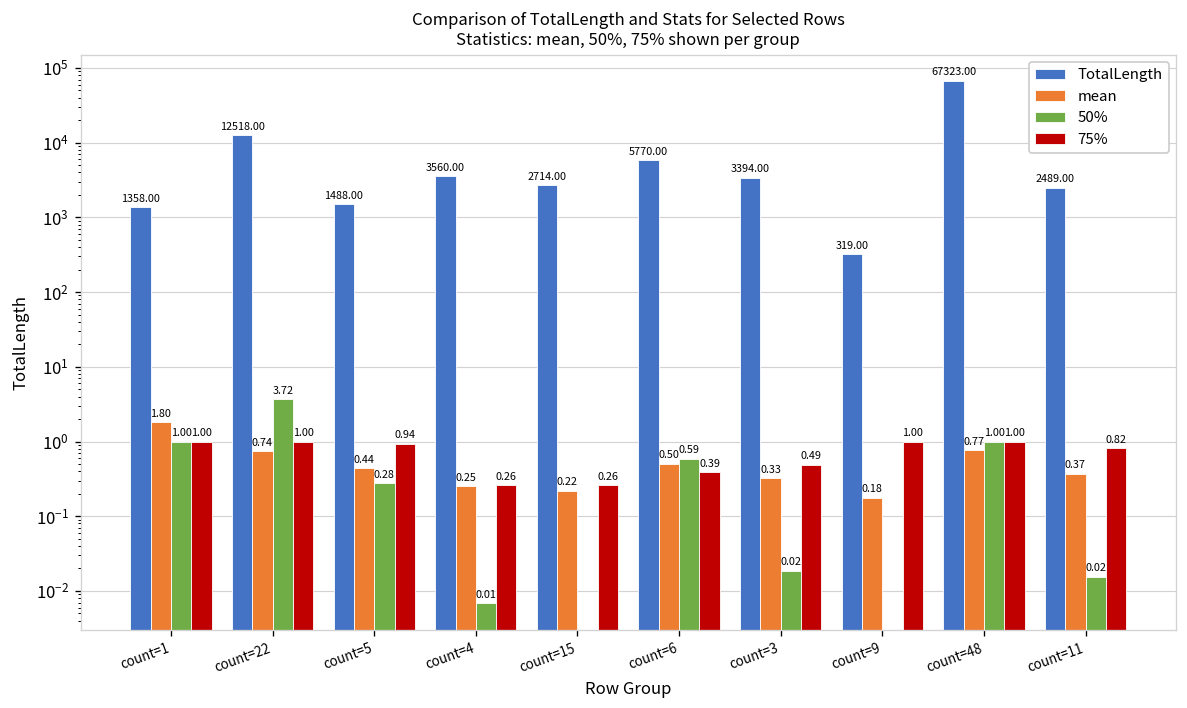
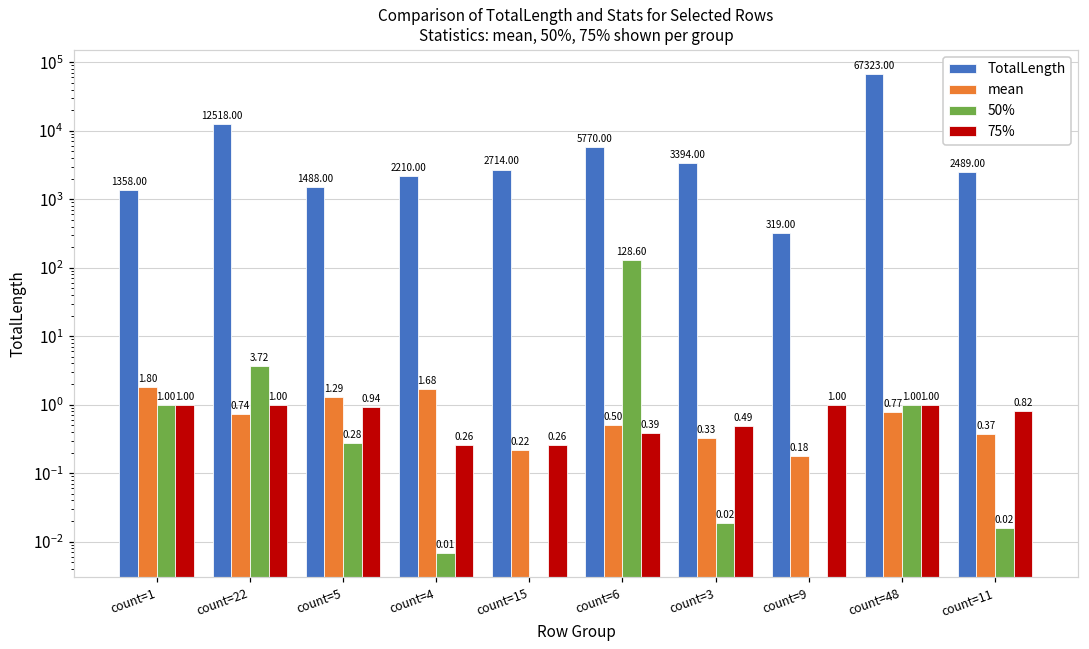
mean, count=5: 0.44 -> 1.29
TotalLength, count=4: 3560.00 -> 2210.00
mean, count=4: 0.25 -> 1.68
50%, count=6: 0.59 -> 128.60
